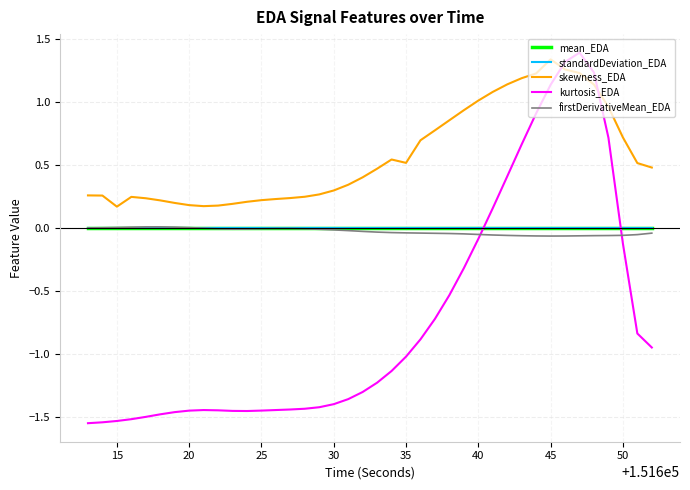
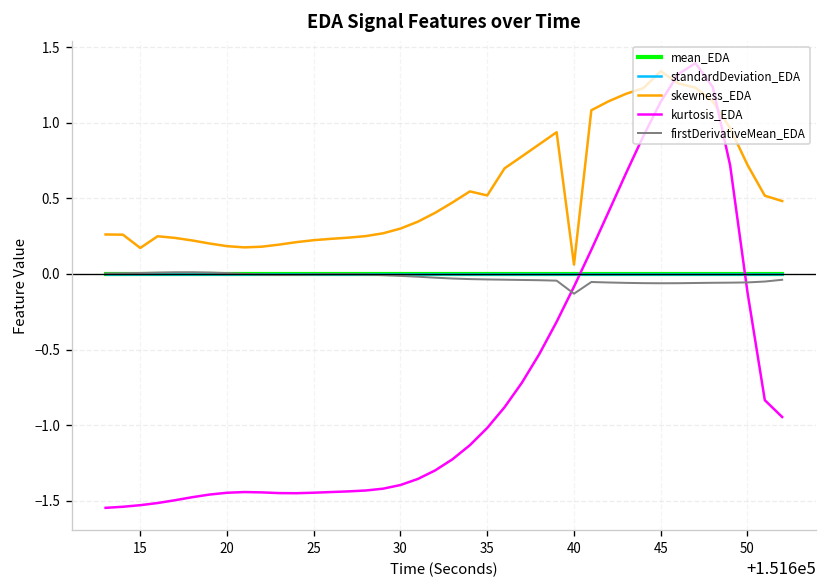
skewness_EDA, 40: 1.01 -> 0.06
firstDerivativeMean_EDA, 40: -0.05 -> -0.13
